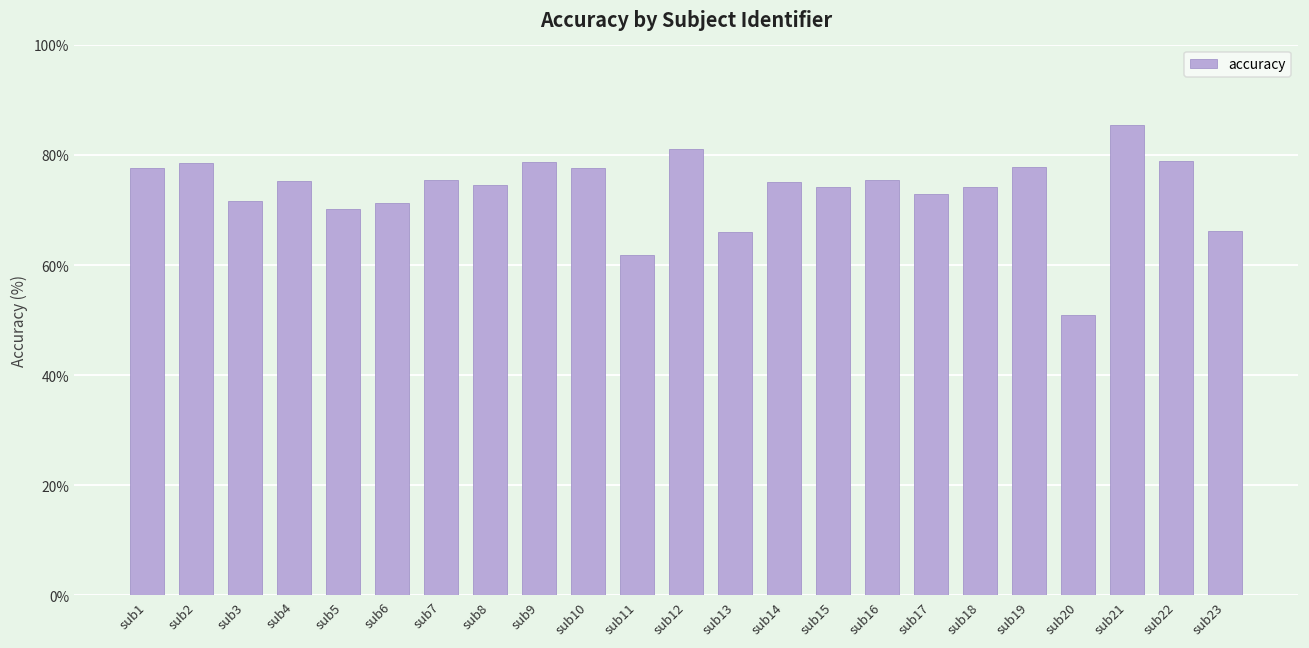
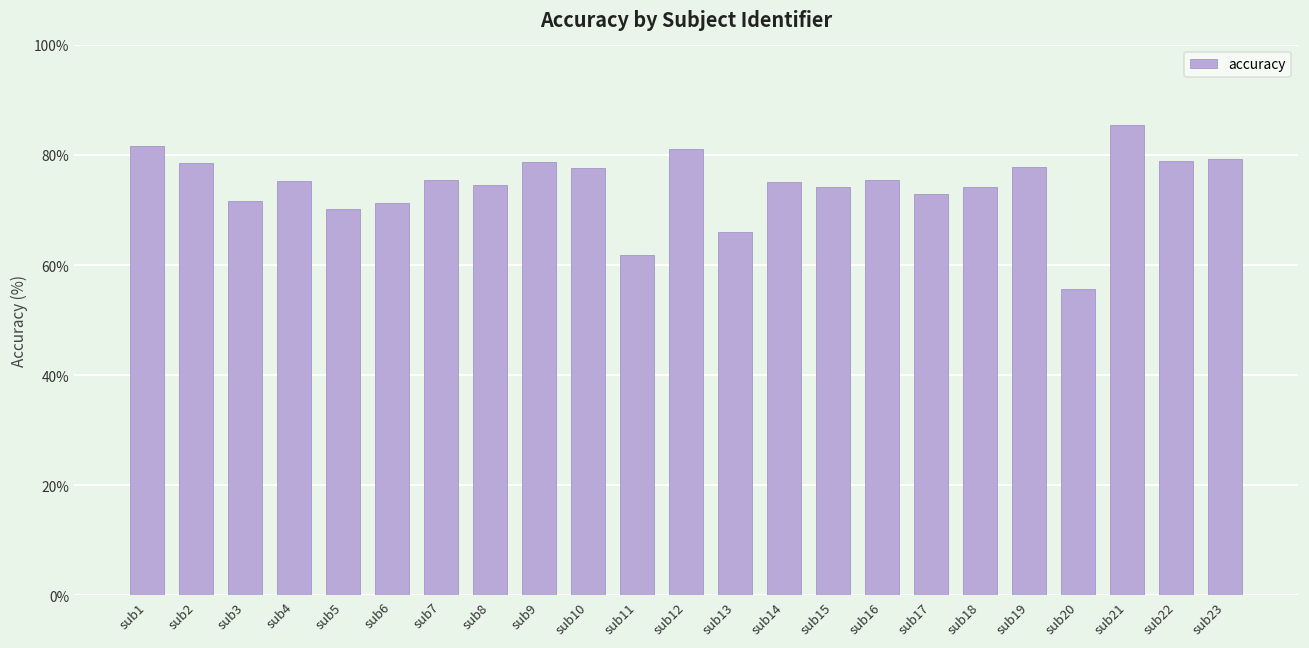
sub1: 78% -> 82%
sub20: 51% -> 56%
sub23: 66% -> 79%
